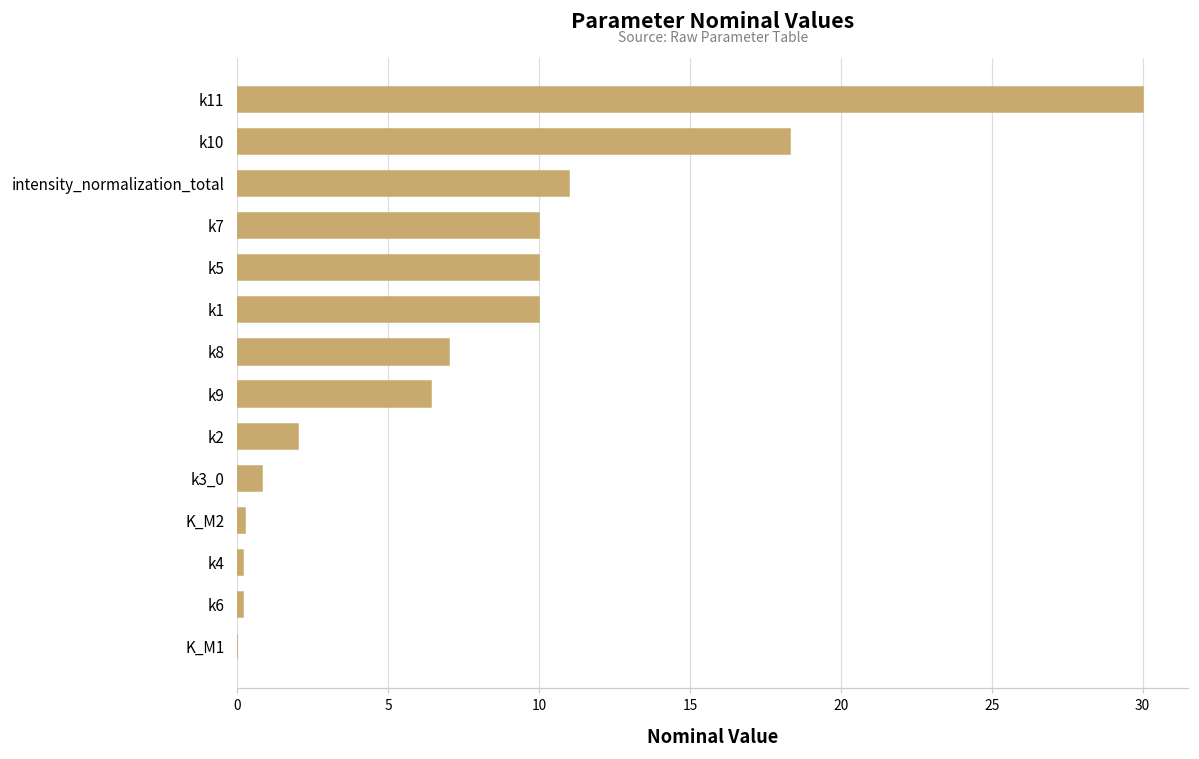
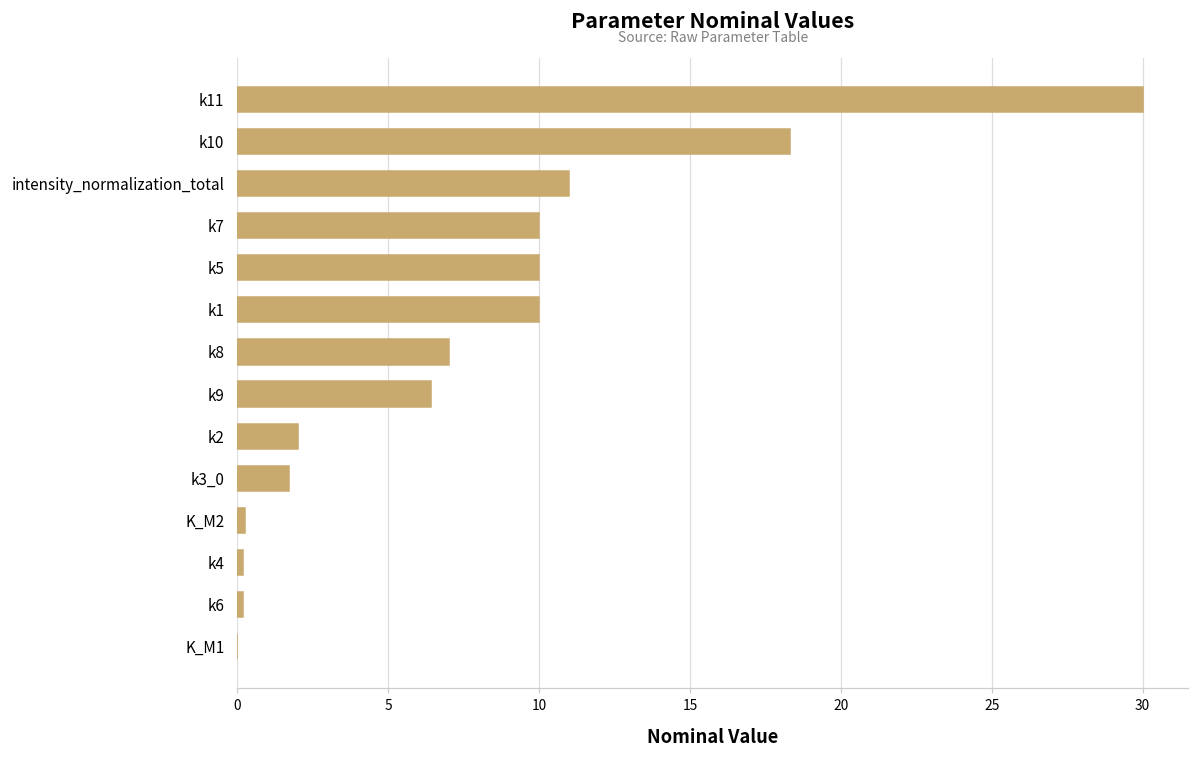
k3_0: 0.8 -> 1.7
